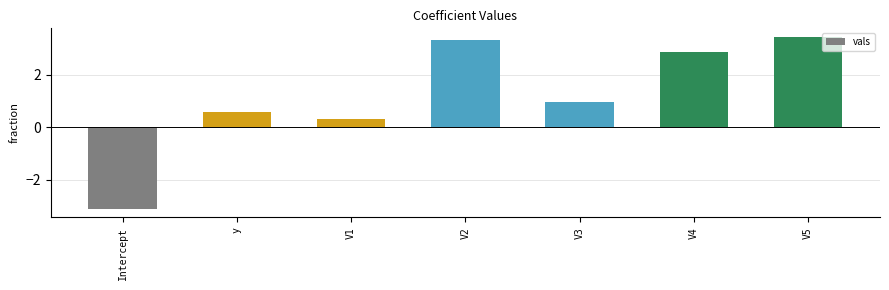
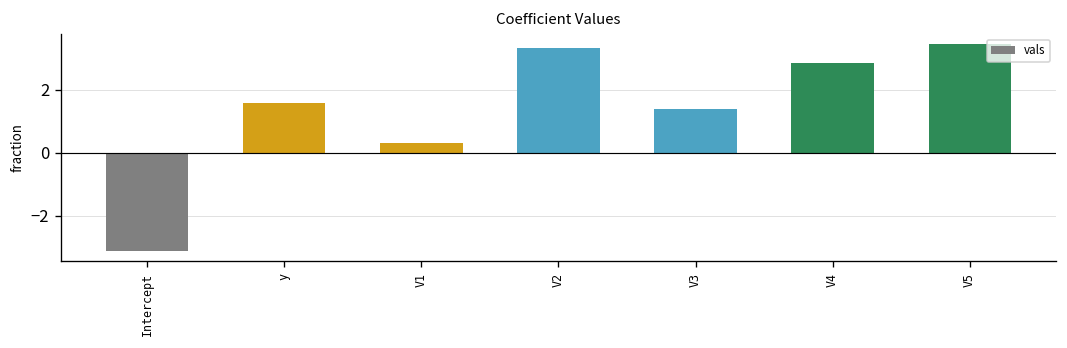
y: 0.6 -> 1.6
V3: 1.0 -> 1.4
